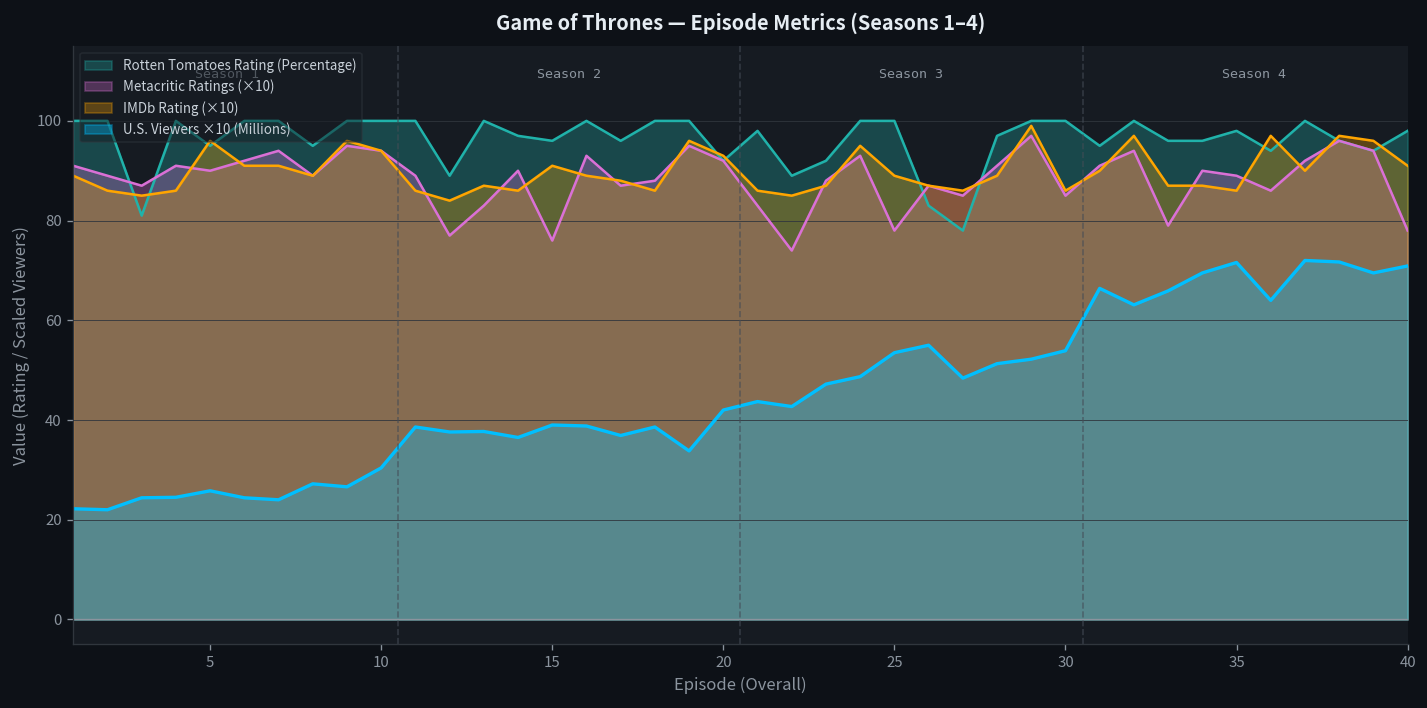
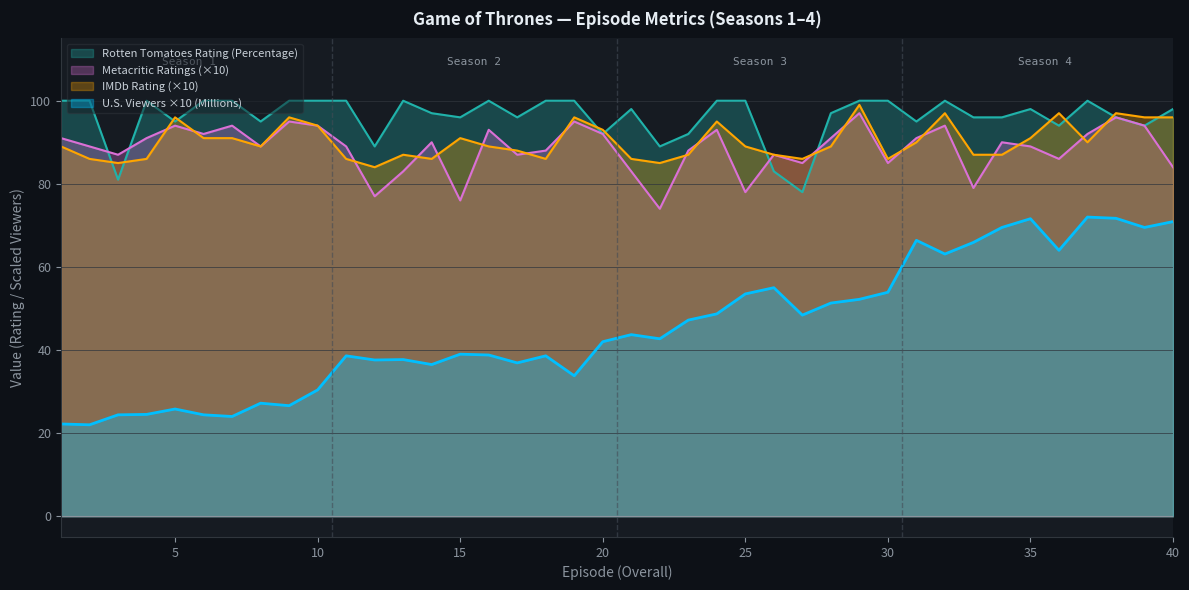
Metacritic Ratings (×10), 5: 90 -> 94
IMDb Rating (×10), 35: 86 -> 91
Metacritic Ratings (×10), 40: 78 -> 84
IMDb Rating (×10), 40: 91 -> 96
